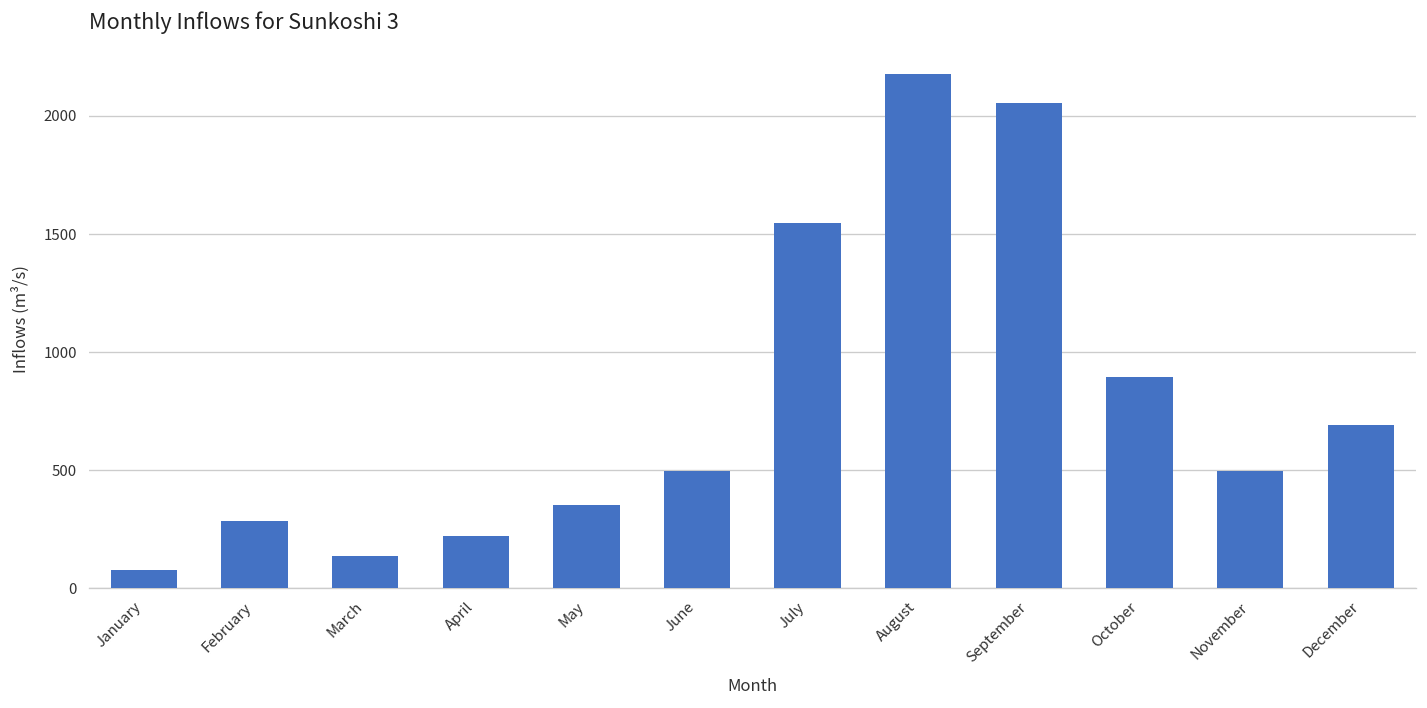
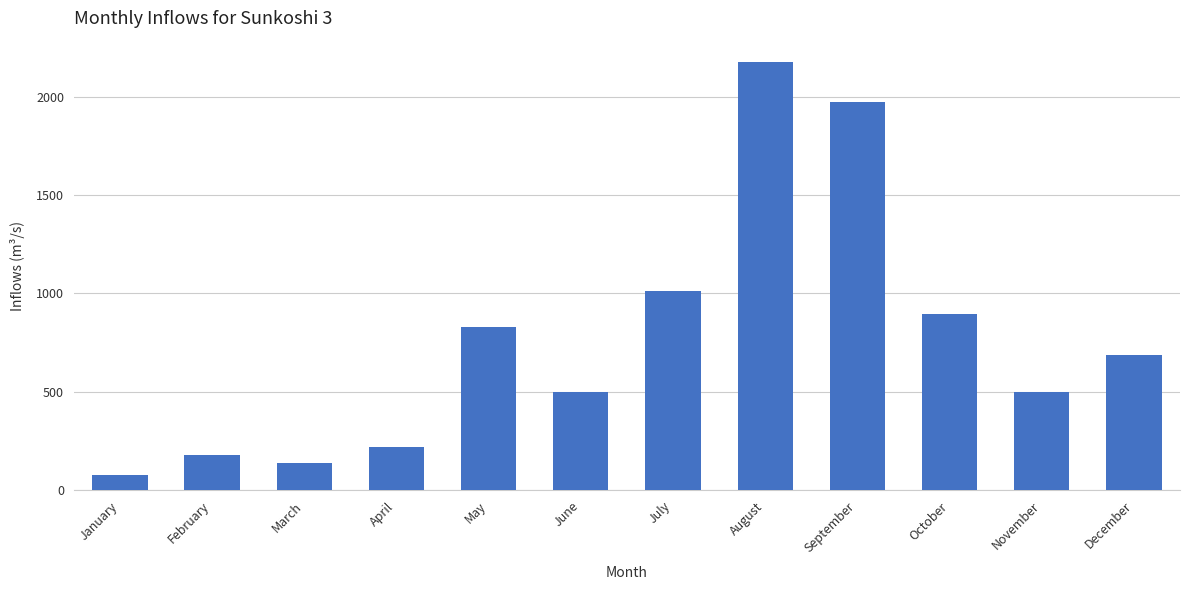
February: 280 -> 180
May: 350 -> 830
July: 1550 -> 1010
September: 2050 -> 1970
